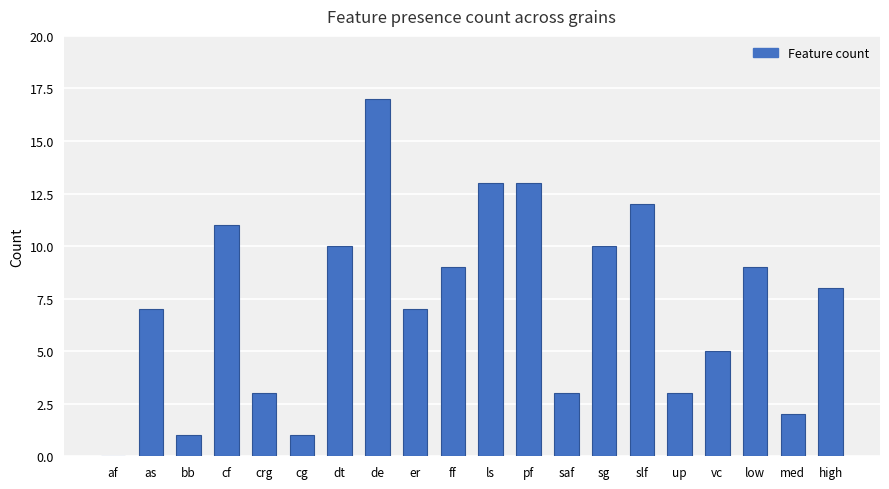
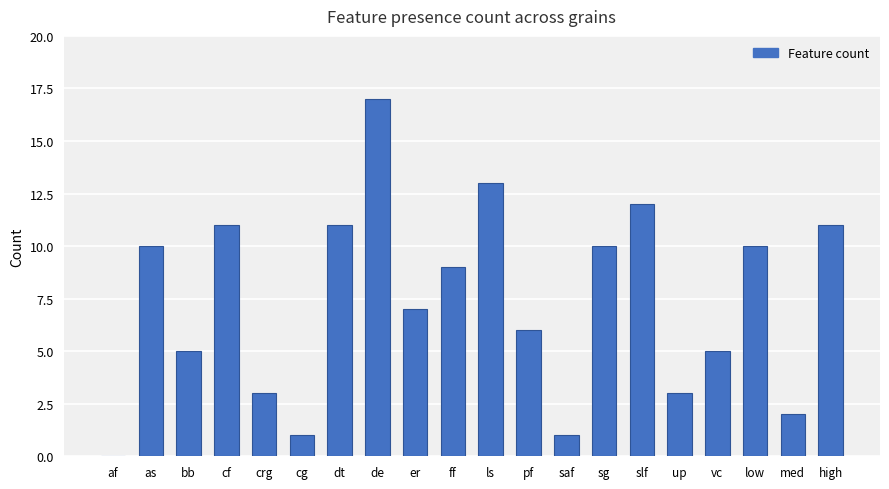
as: 7 -> 10
bb: 1 -> 5
dt: 10 -> 11
pf: 13 -> 6
saf: 3 -> 1
low: 9 -> 10
high: 8 -> 11
